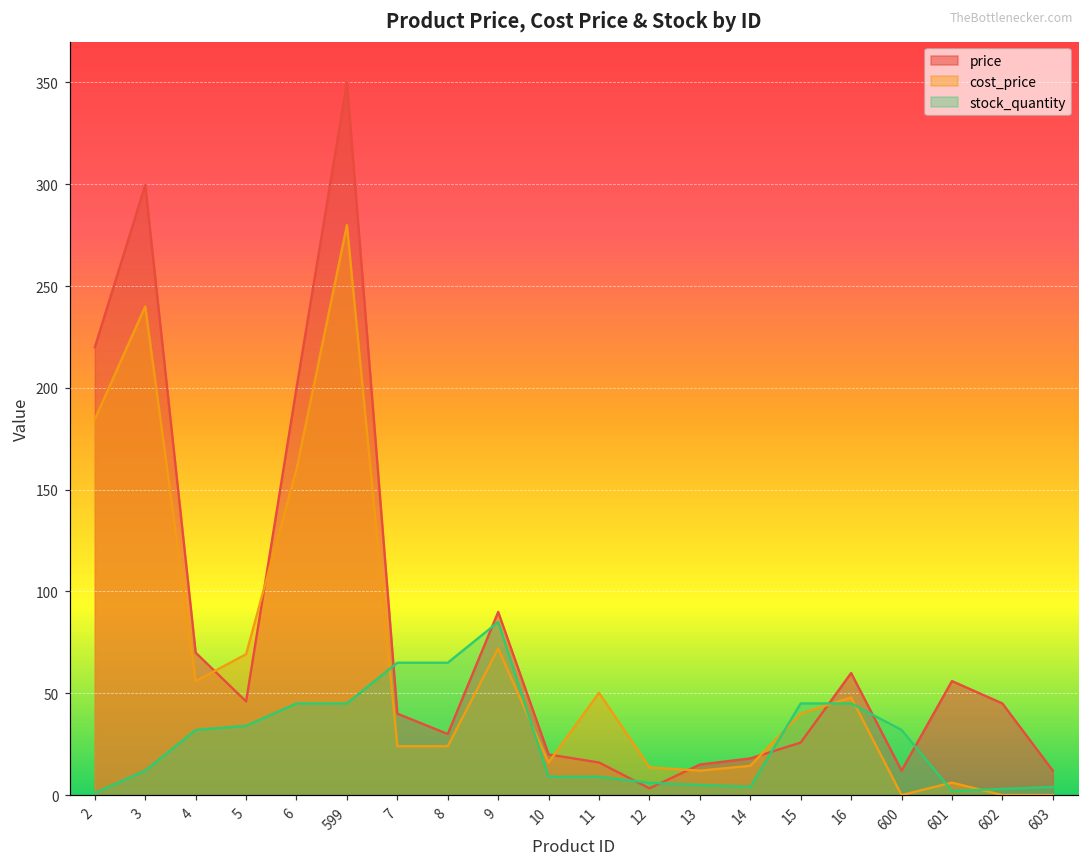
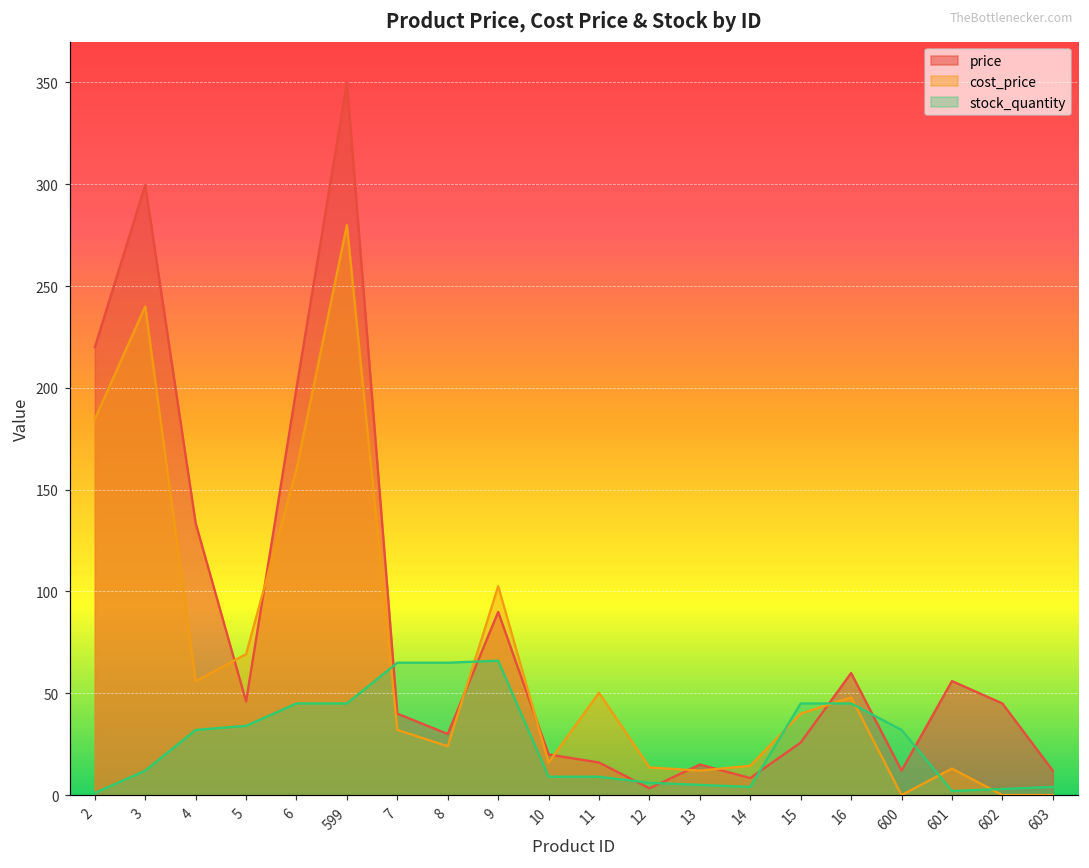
price, 4: 70 -> 134
cost_price, 7: 24 -> 32
cost_price, 9: 72 -> 103
stock_quantity, 9: 85 -> 66
price, 14: 18 -> 8
cost_price, 601: 6 -> 13
